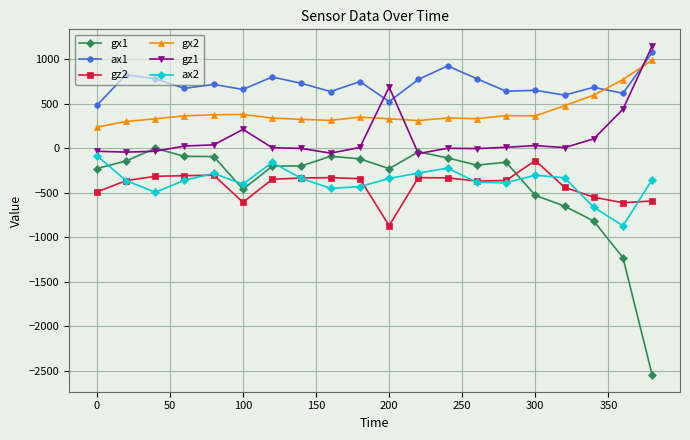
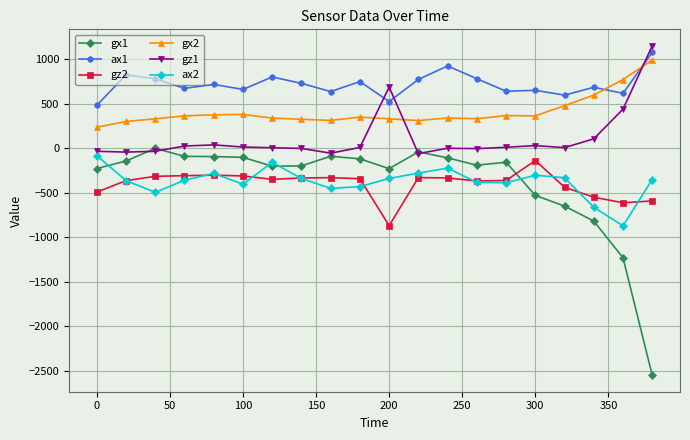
gx1, 100: -500 -> -100
gz2, 100: -600 -> -300
gz1, 100: 200 -> 0
